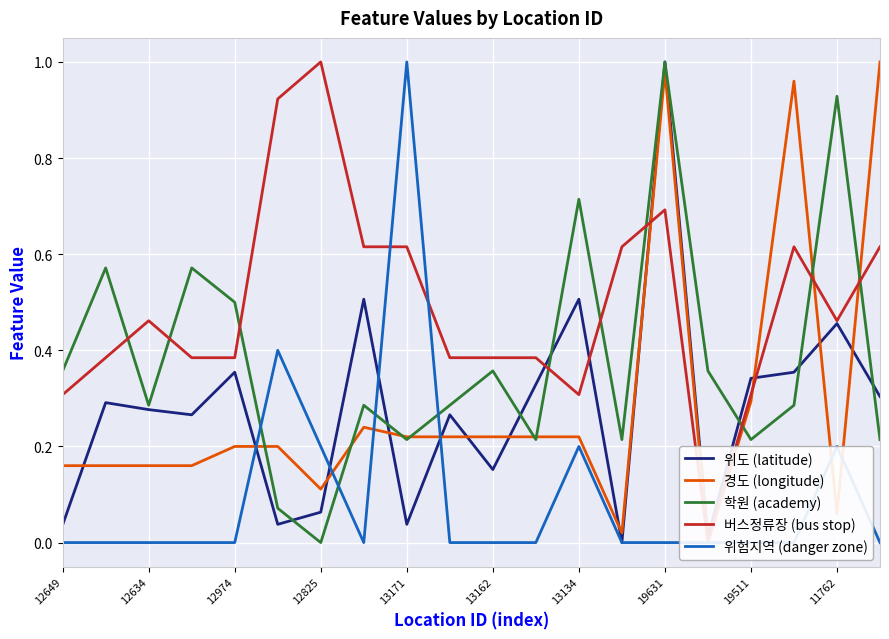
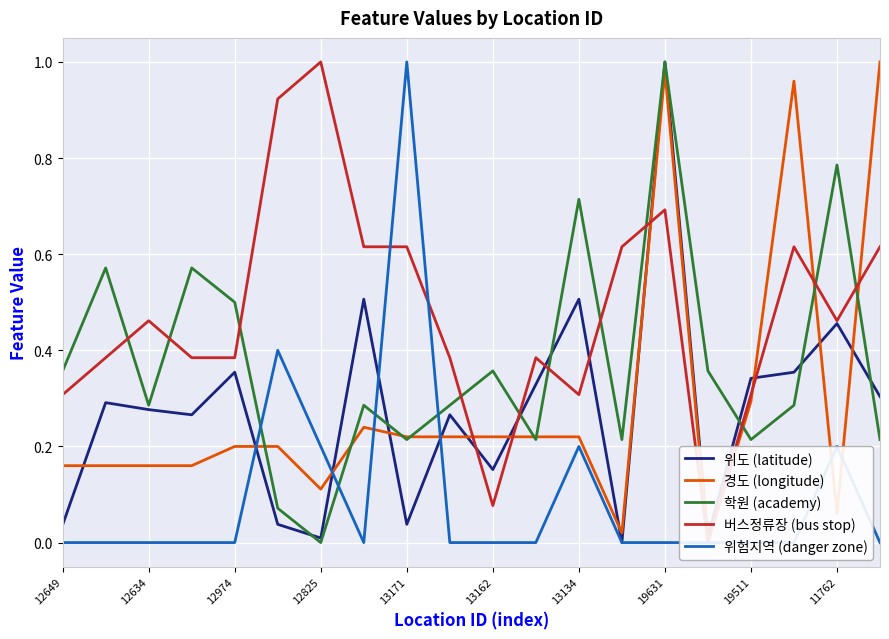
위도 (latitude), 12825: 0.06 -> 0.01
버스정류장 (bus stop), 13162: 0.38 -> 0.08
학원 (academy), 11762: 0.93 -> 0.79
